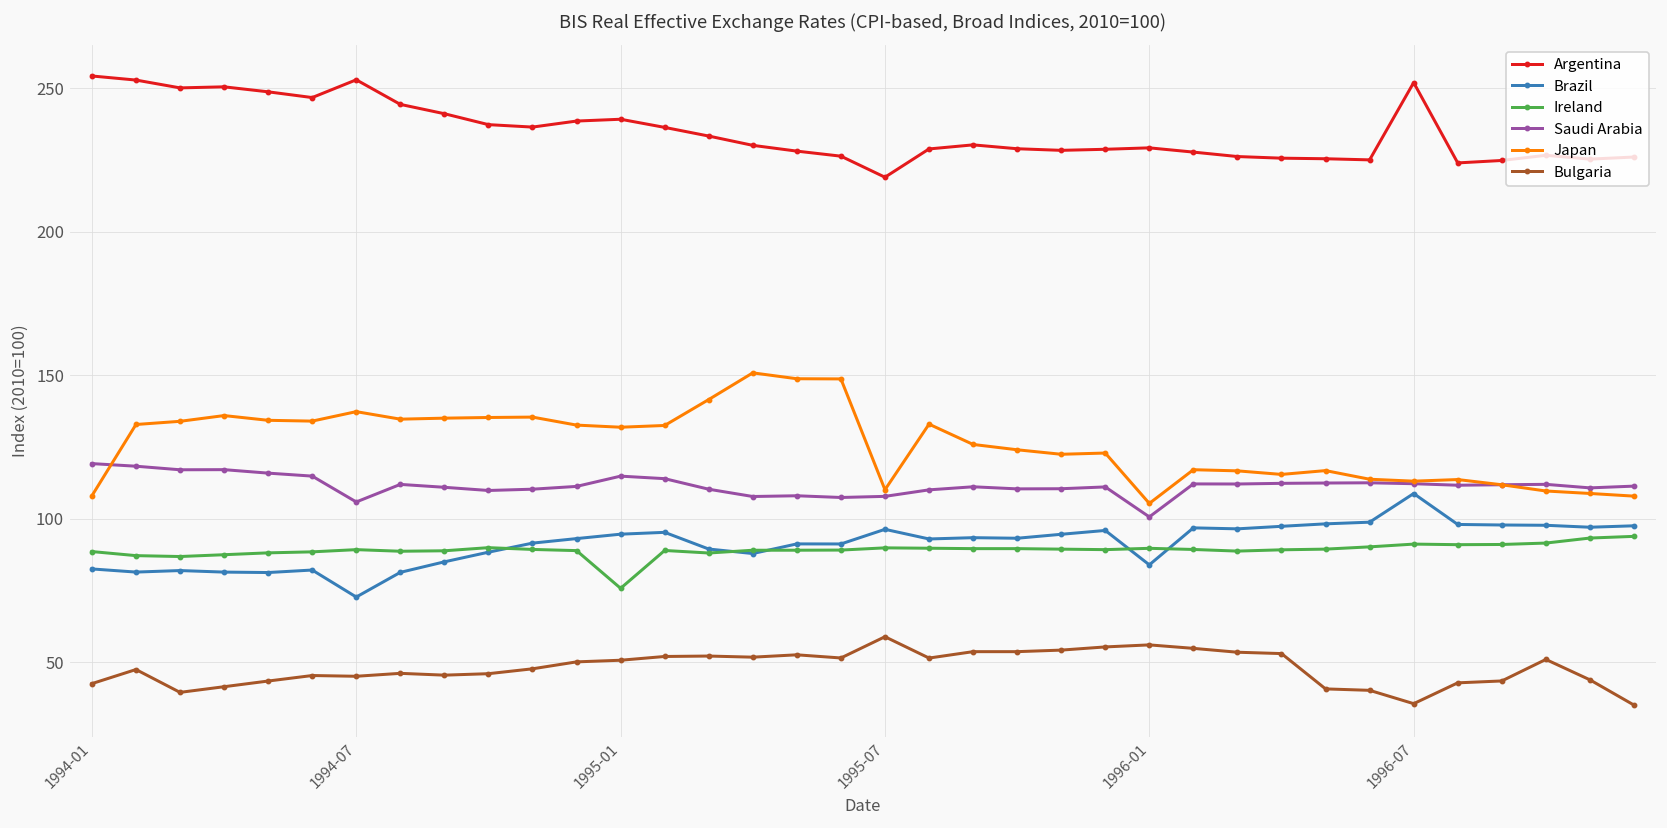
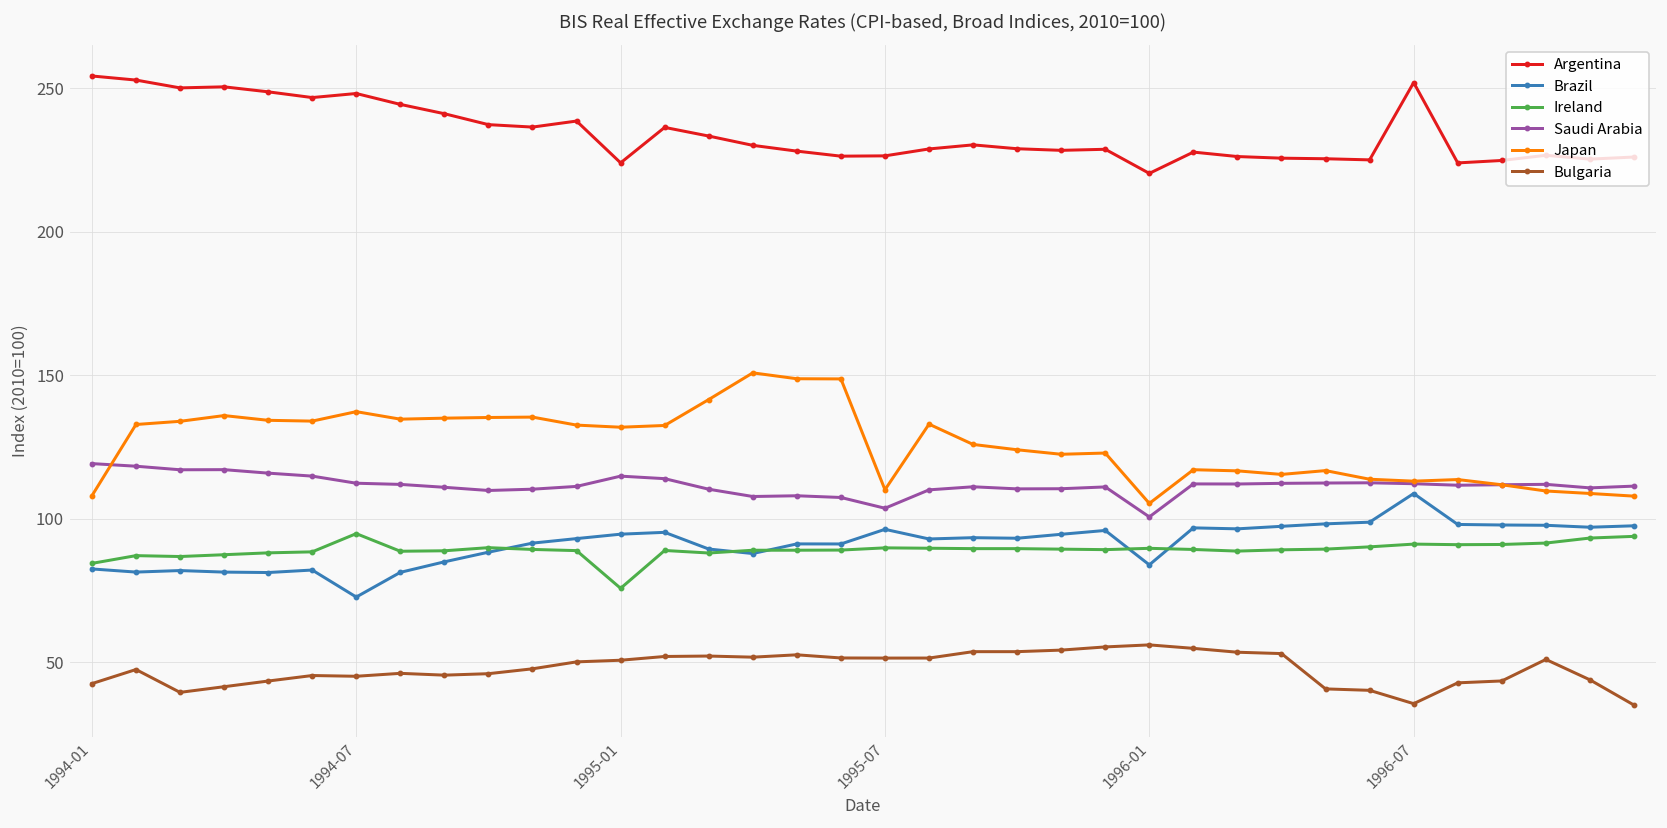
Ireland, 1994-01: 89 -> 84
Argentina, 1994-07: 253 -> 248
Ireland, 1994-07: 89 -> 95
Saudi Arabia, 1994-07: 106 -> 112
Argentina, 1995-01: 239 -> 224
Argentina, 1995-07: 219 -> 226
Saudi Arabia, 1995-07: 108 -> 104
Bulgaria, 1995-07: 59 -> 51
Argentina, 1996-01: 229 -> 220
